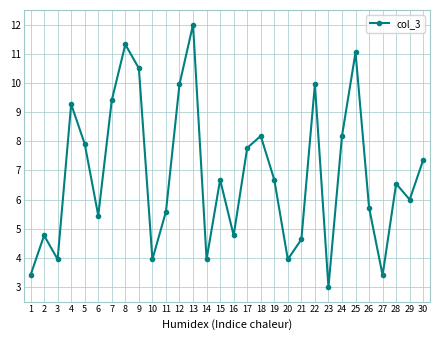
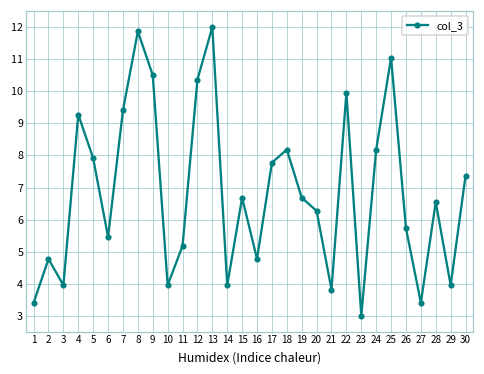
8: 11.3 -> 11.9
11: 5.6 -> 5.2
12: 10.0 -> 10.4
20: 4.0 -> 6.3
21: 4.6 -> 3.8
29: 6.0 -> 4.0
